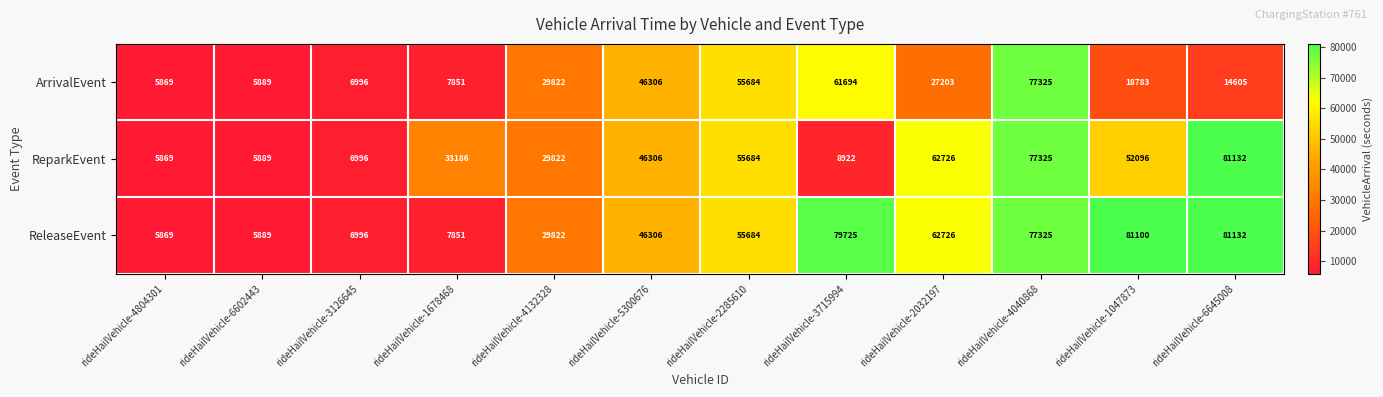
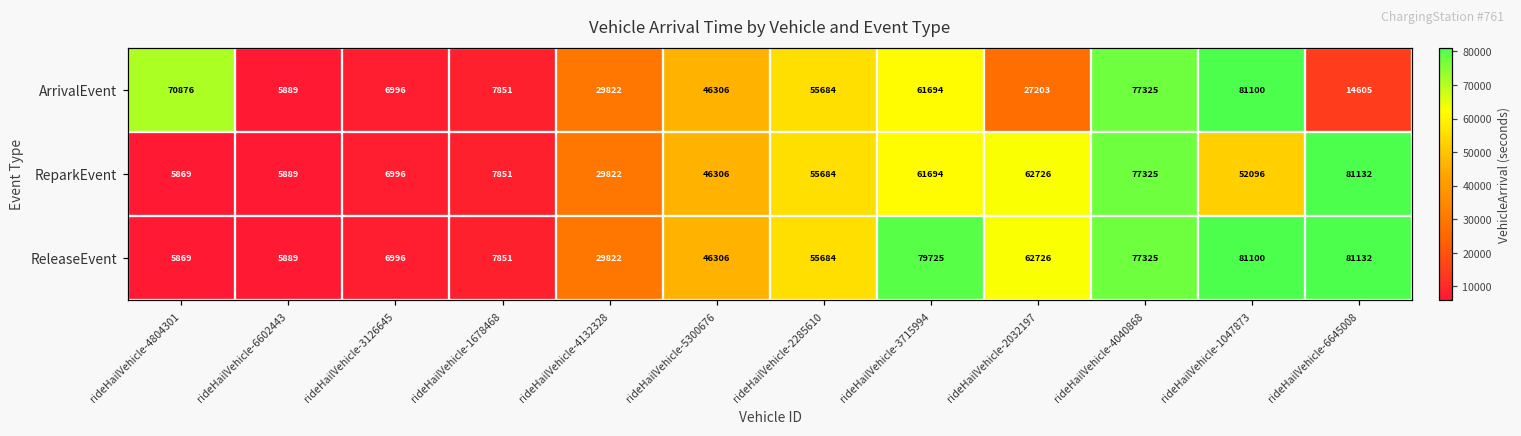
ArrivalEvent, rideHailVehicle-4804301: 5869 -> 70876
ArrivalEvent, rideHailVehicle-1047873: 18783 -> 81100
ReparkEvent, rideHailVehicle-1678468: 33186 -> 7851
ReparkEvent, rideHailVehicle-3715994: 8922 -> 61694
